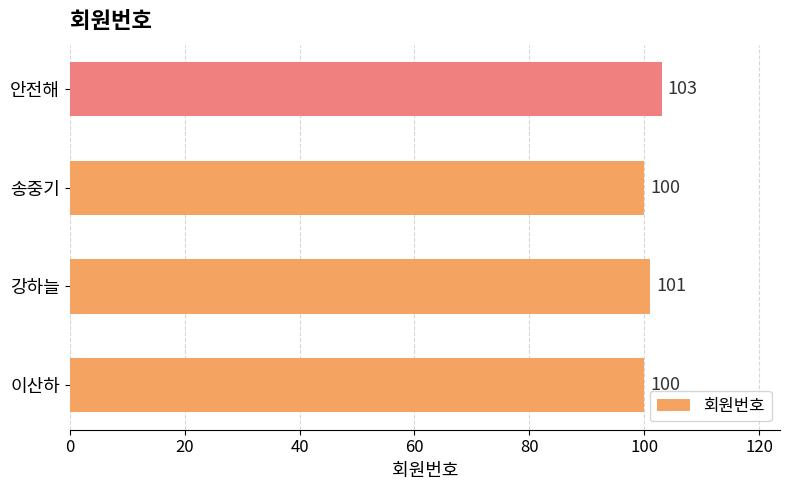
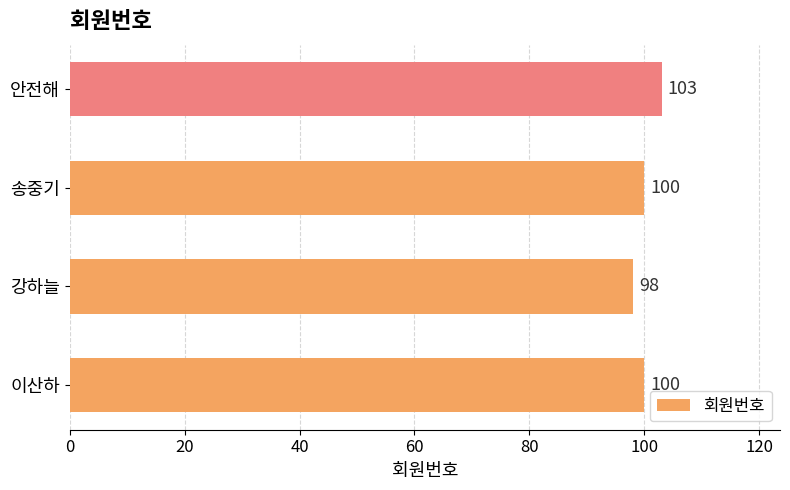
강하늘: 101 -> 98
